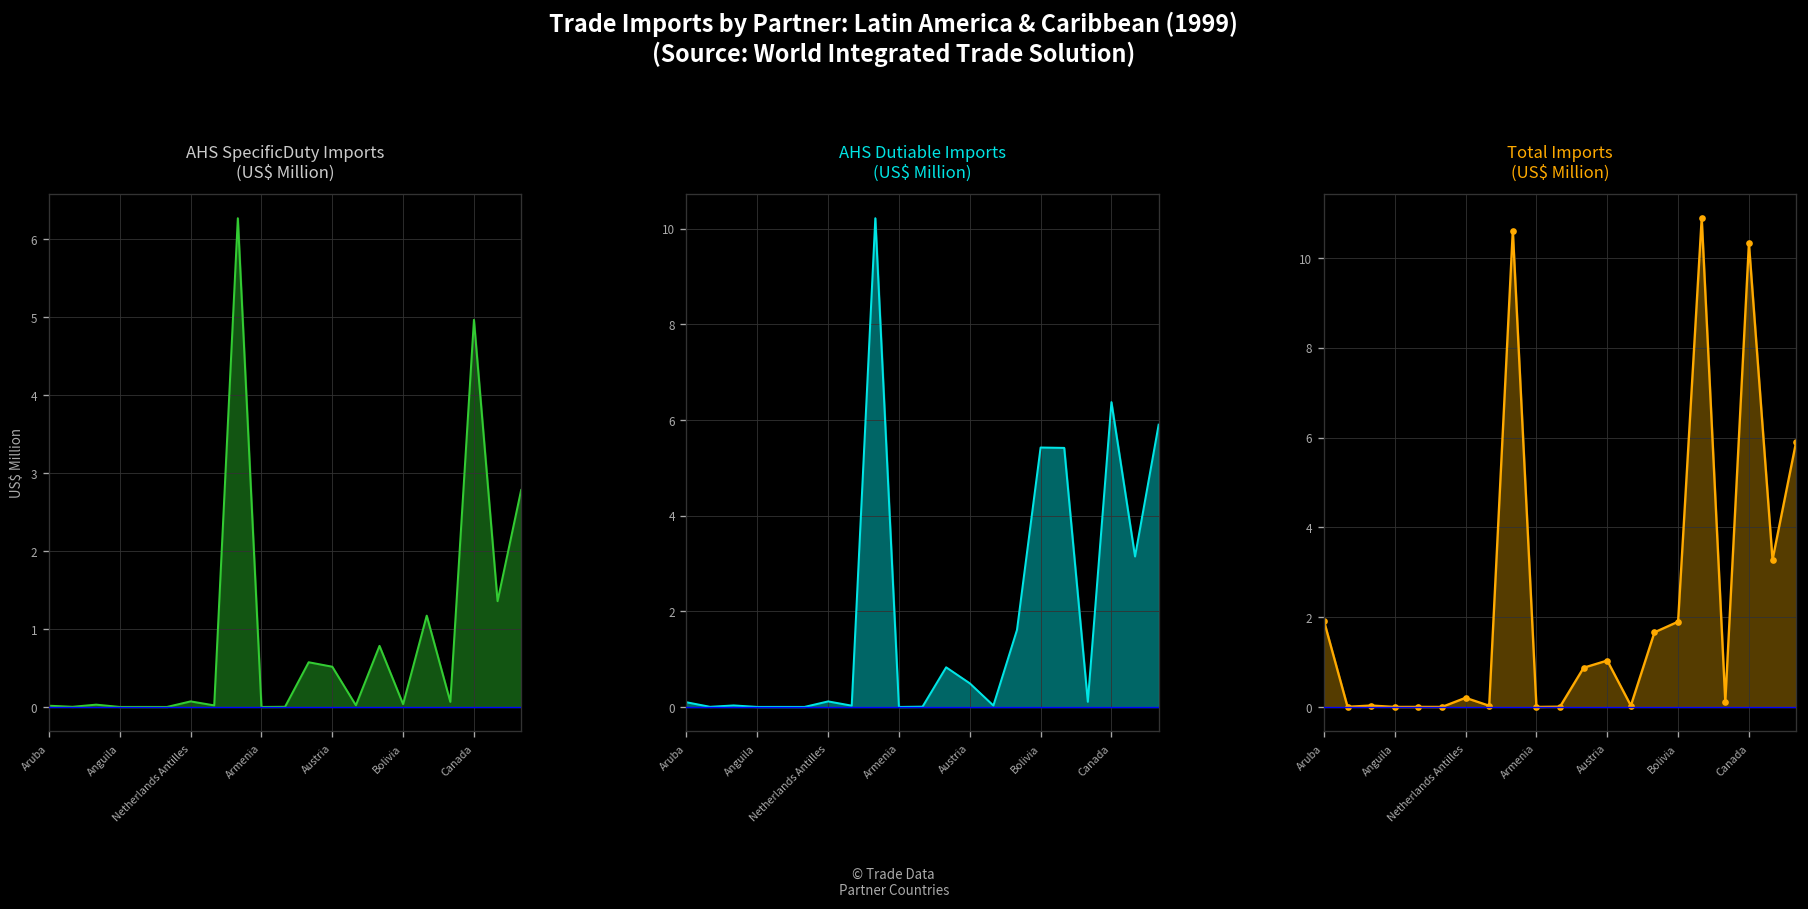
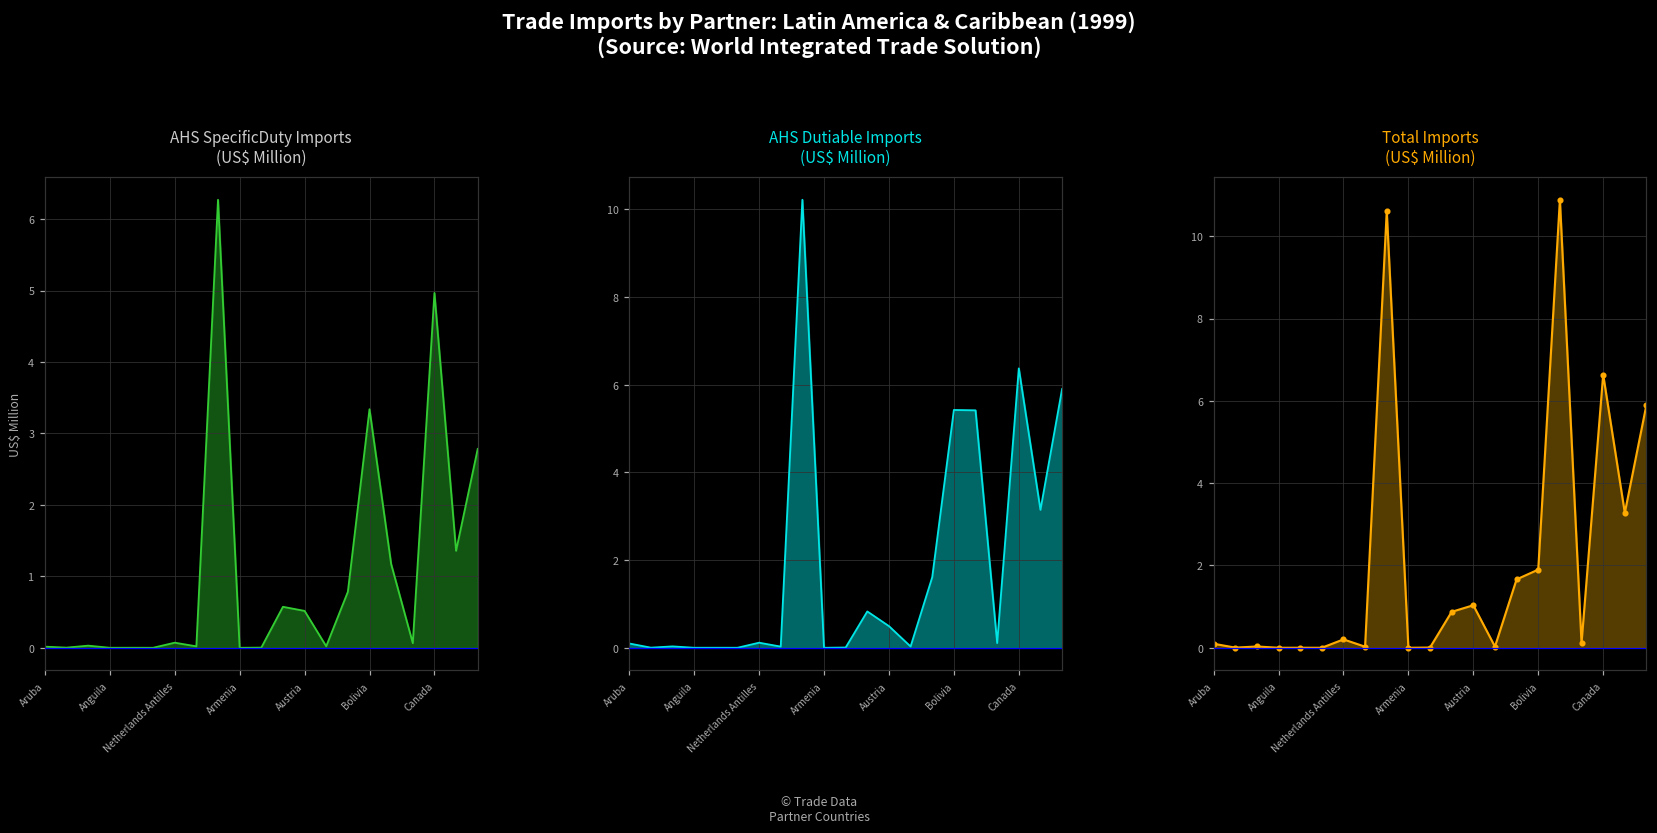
AHS SpecificDuty Imports (US$ Million), Bolivia: 0.0 -> 3.3
Total Imports (US$ Million), Aruba: 1.9 -> 0.1
Total Imports (US$ Million), Canada: 10.3 -> 6.6
